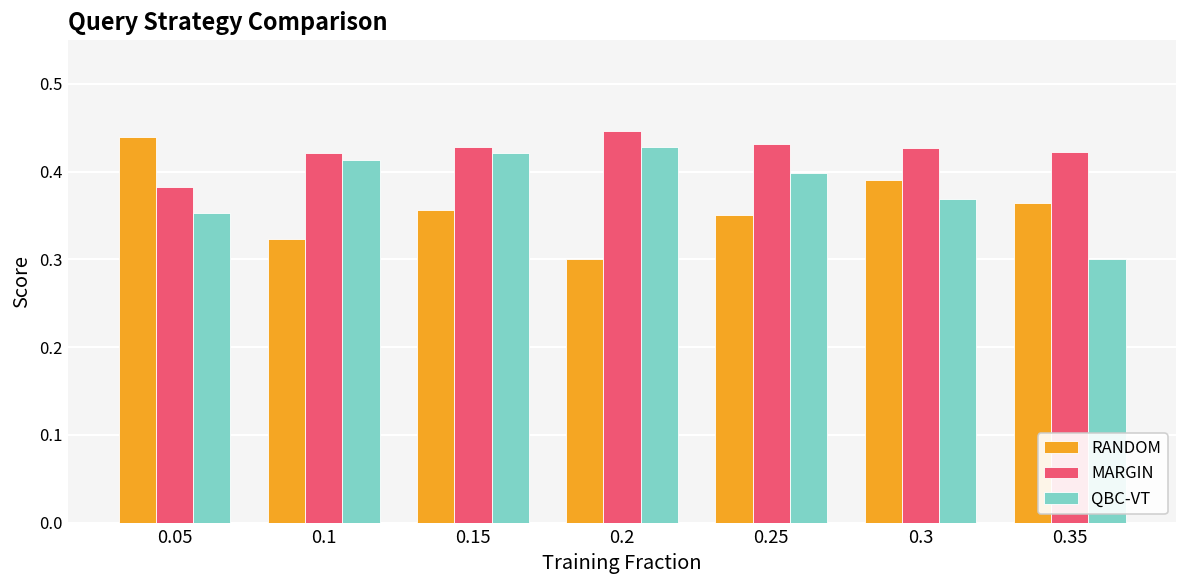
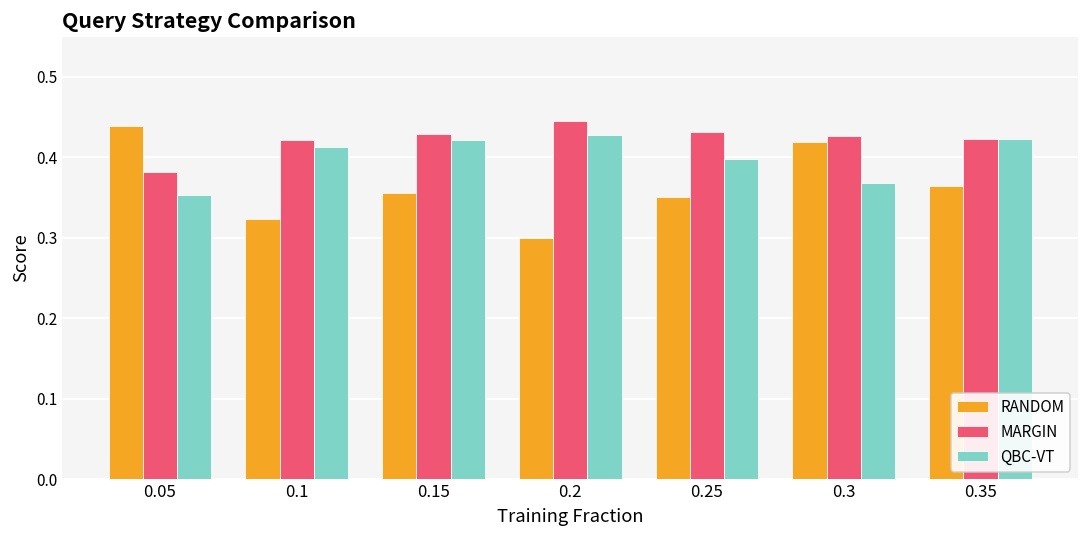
RANDOM, 0.3: 0.39 -> 0.42
QBC-VT, 0.35: 0.30 -> 0.42
